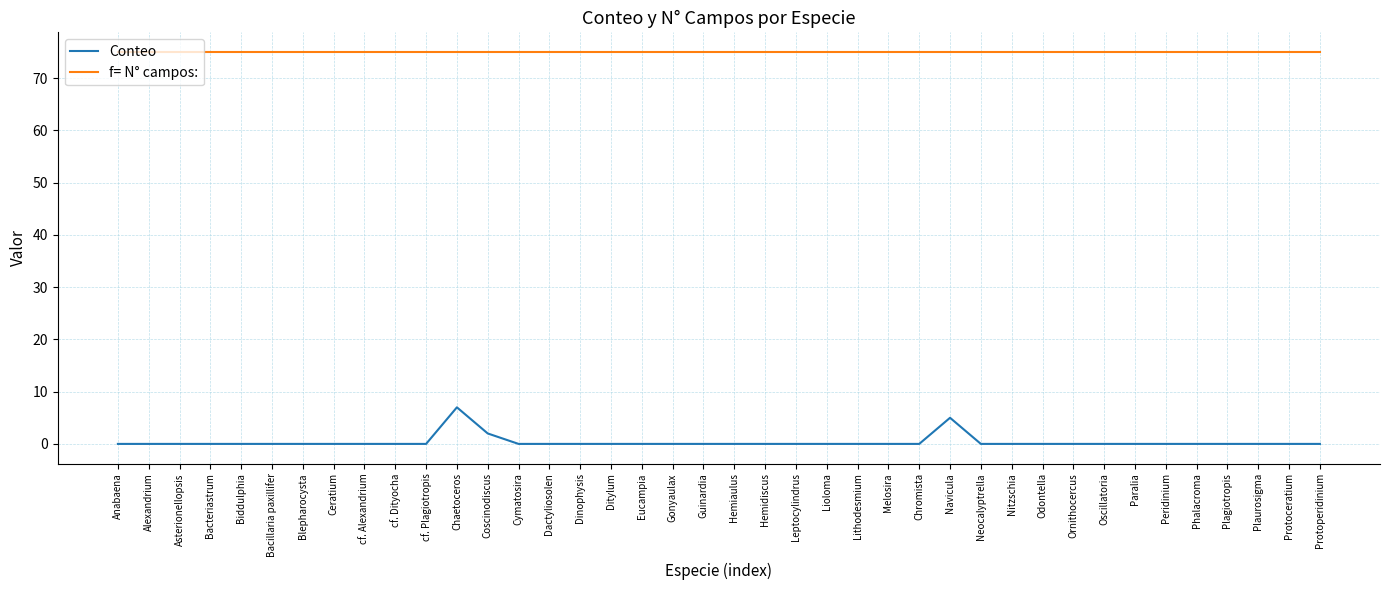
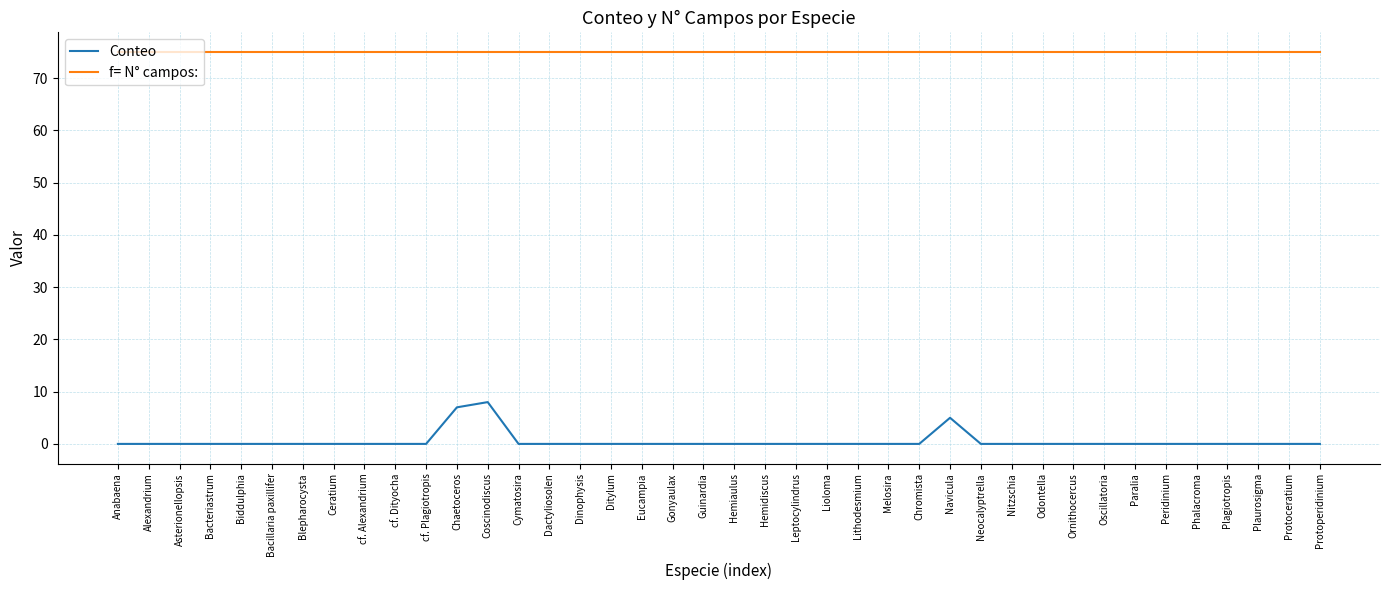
Conteo, Coscinodiscus: 2 -> 8
